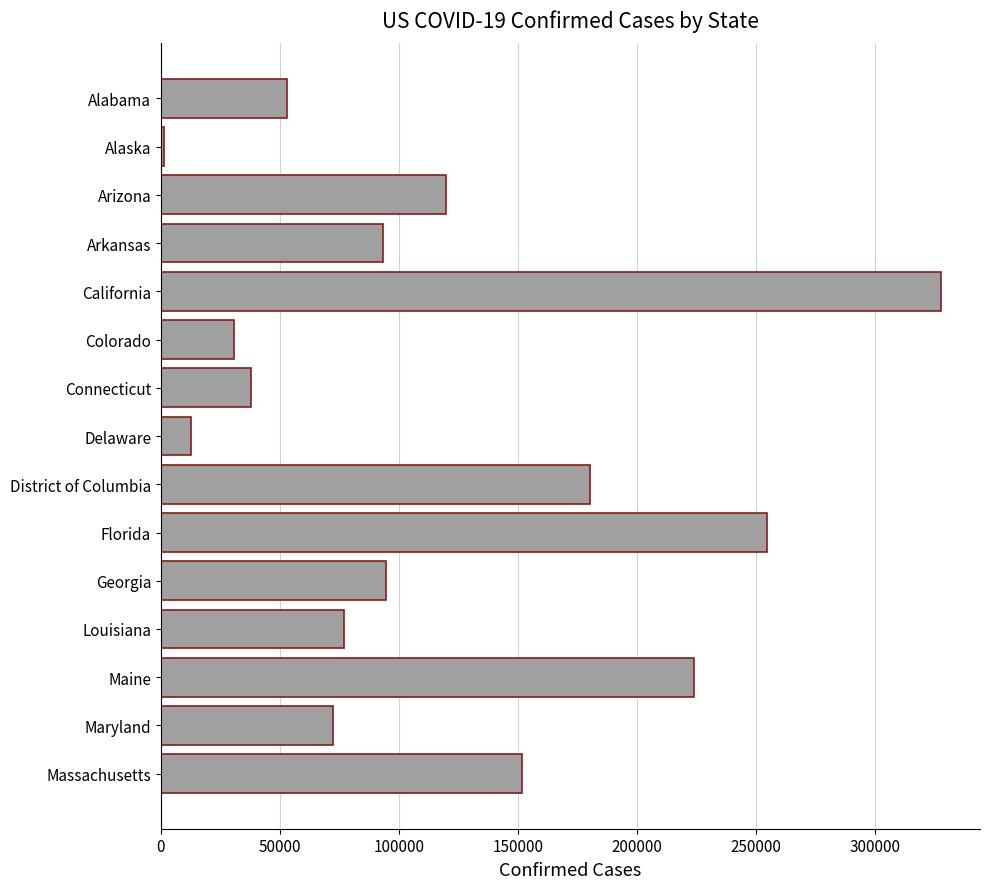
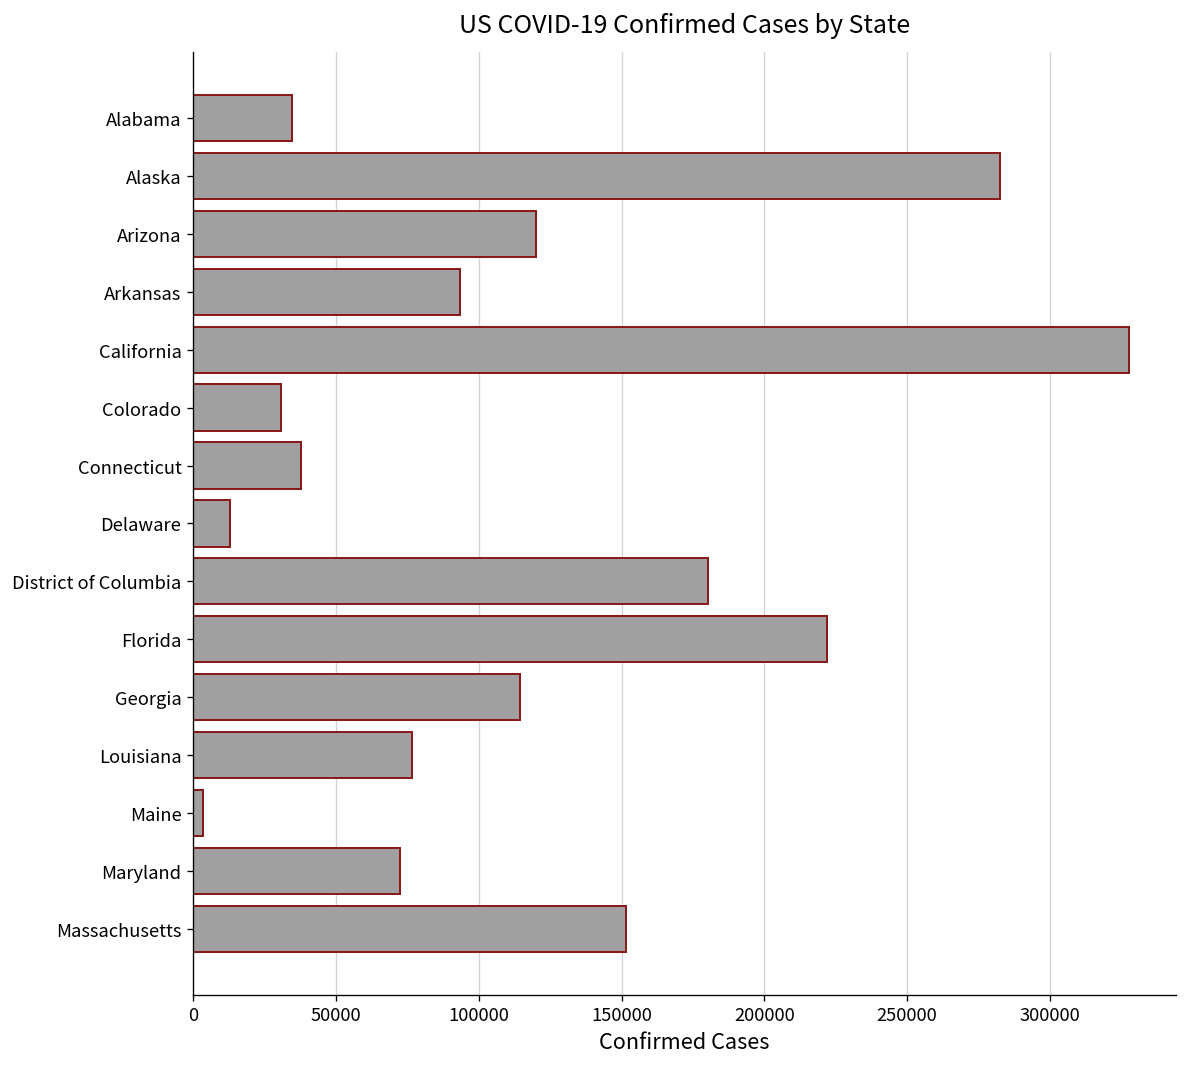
Alabama: 53000 -> 35000
Alaska: 1000 -> 283000
Florida: 255000 -> 222000
Georgia: 94000 -> 114000
Maine: 224000 -> 4000
